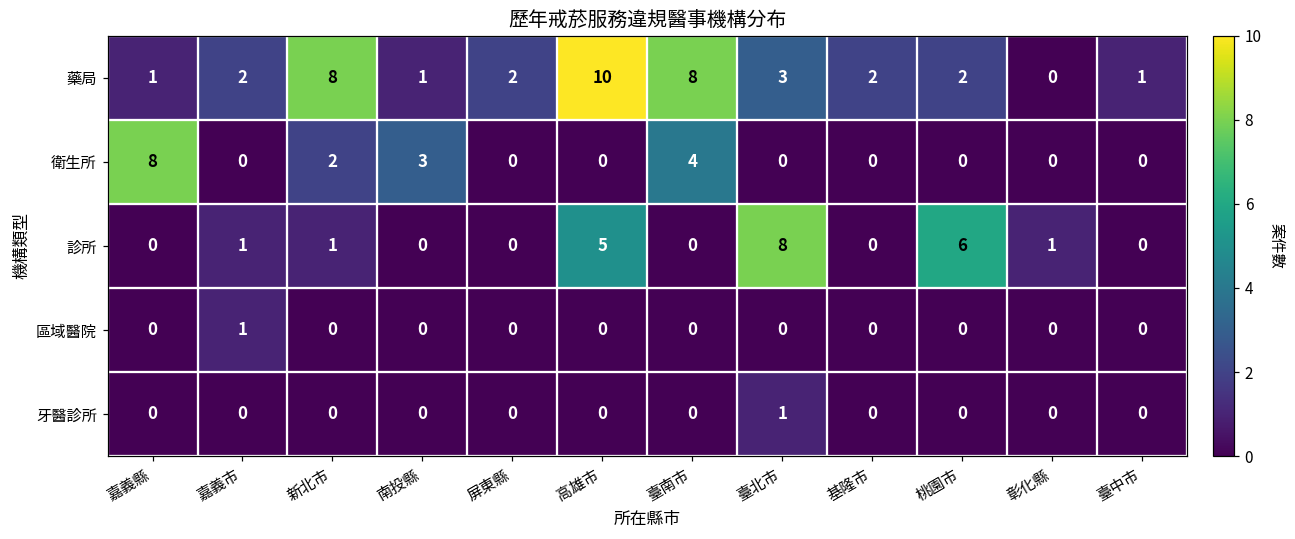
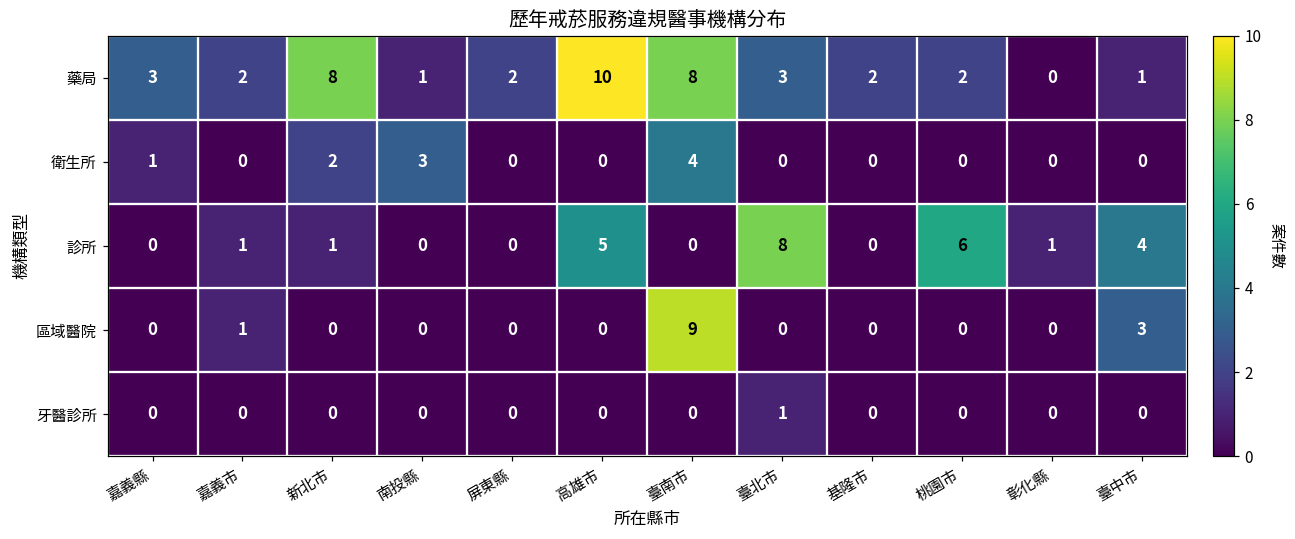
藥局, 嘉義縣: 1 -> 3
衛生所, 嘉義縣: 8 -> 1
診所, 臺中市: 0 -> 4
區域醫院, 臺南市: 0 -> 9
區域醫院, 臺中市: 0 -> 3
